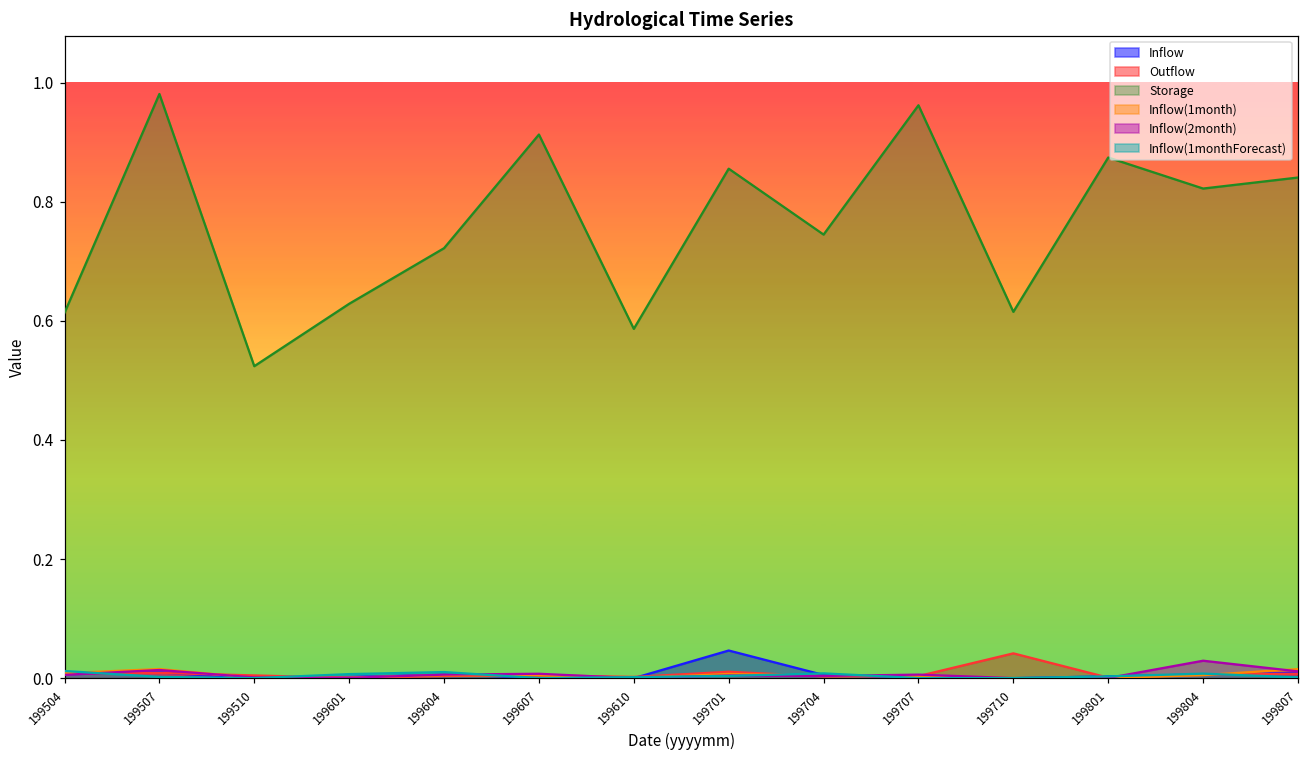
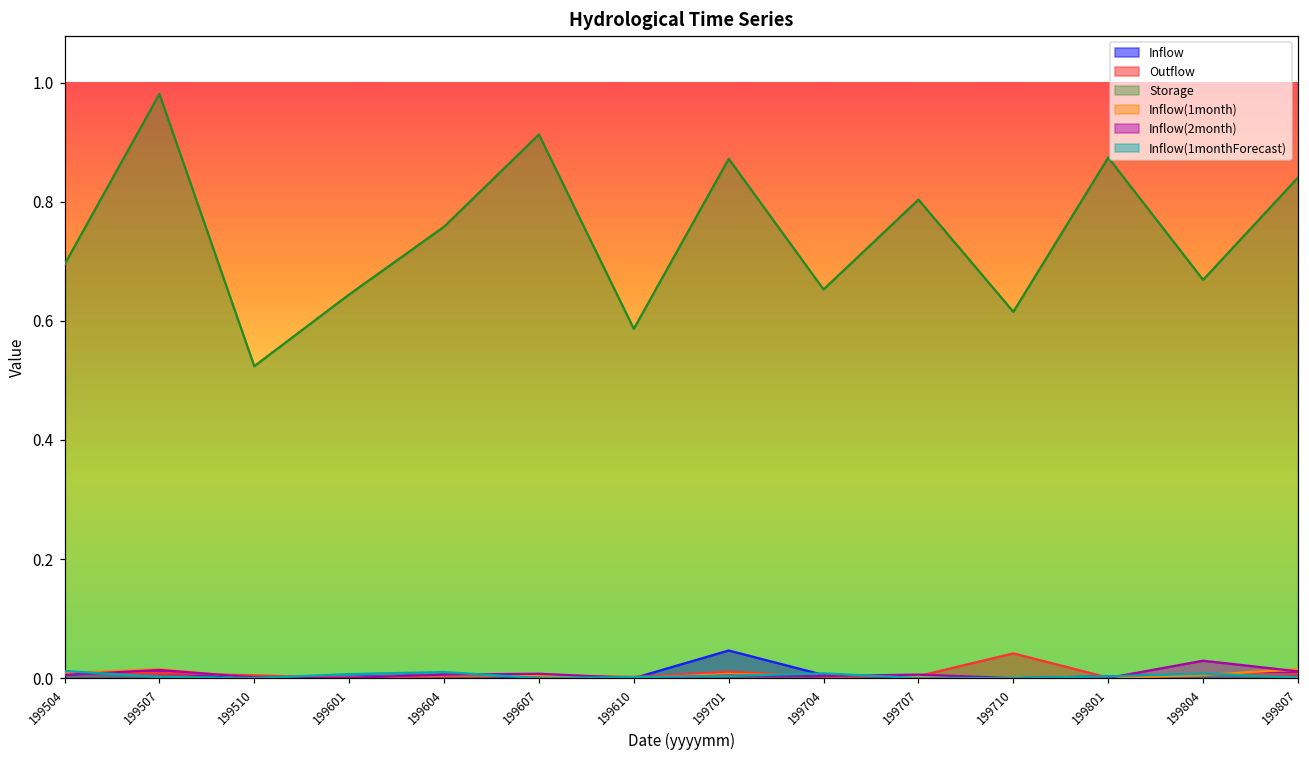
Storage, 199504: 0.61 -> 0.69
Storage, 199601: 0.63 -> 0.64
Storage, 199604: 0.72 -> 0.76
Storage, 199701: 0.86 -> 0.87
Storage, 199704: 0.74 -> 0.65
Storage, 199707: 0.96 -> 0.80
Storage, 199804: 0.82 -> 0.67
